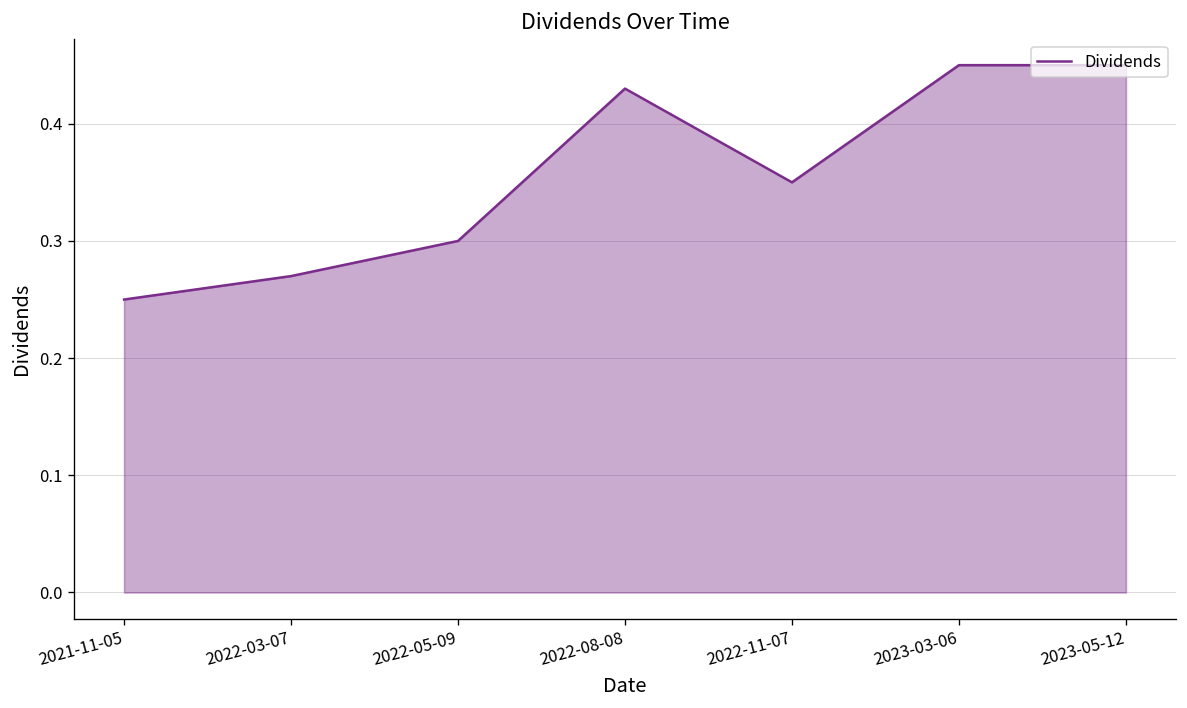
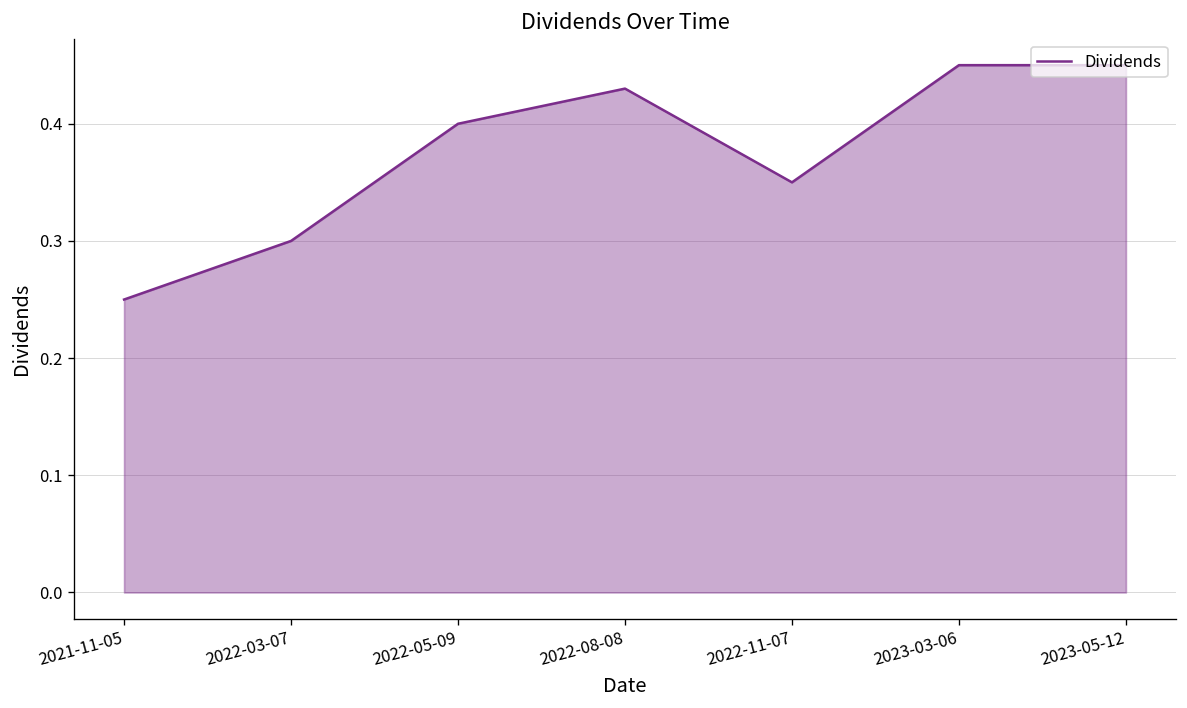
2022-03-07: 0.27 -> 0.30
2022-05-09: 0.3 -> 0.4
